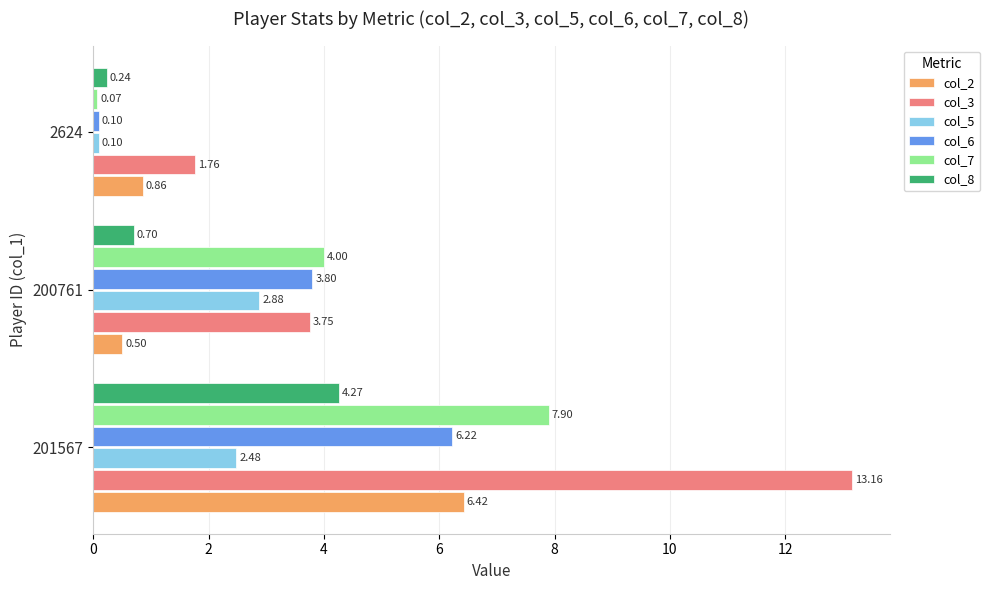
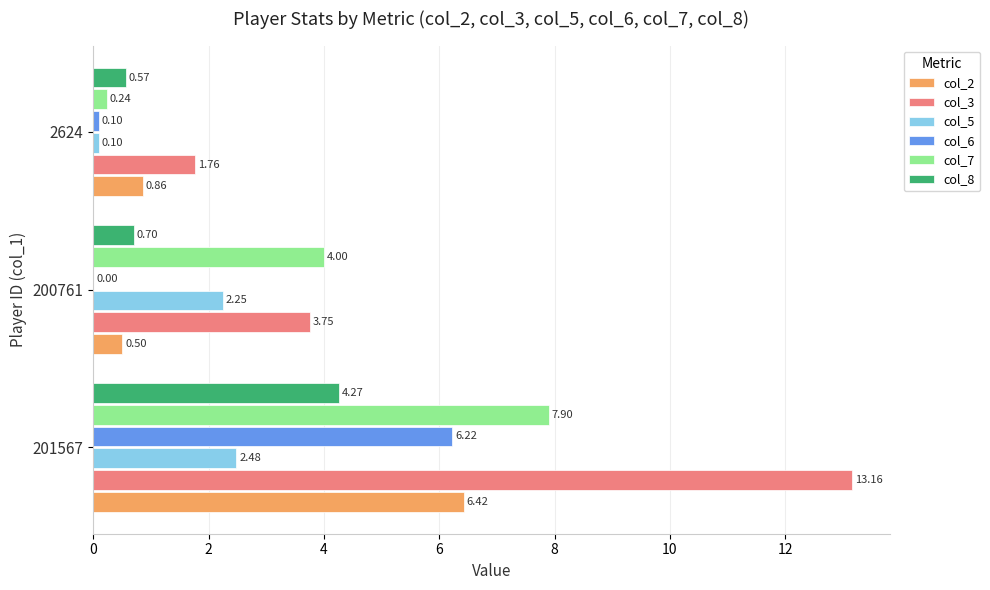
col_8, 2624: 0.24 -> 0.57
col_7, 2624: 0.07 -> 0.24
col_6, 200761: 3.80 -> 0.00
col_5, 200761: 2.88 -> 2.25
